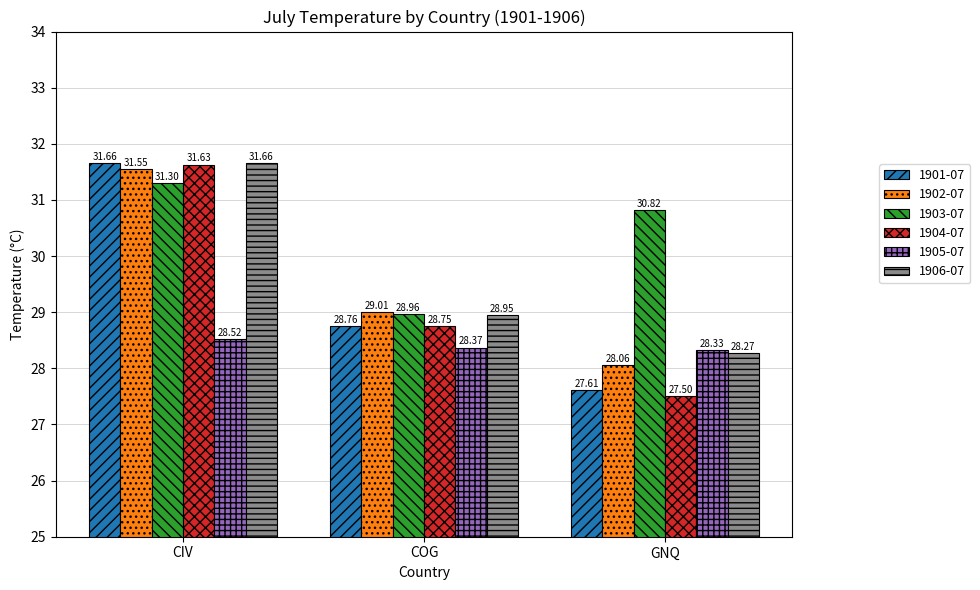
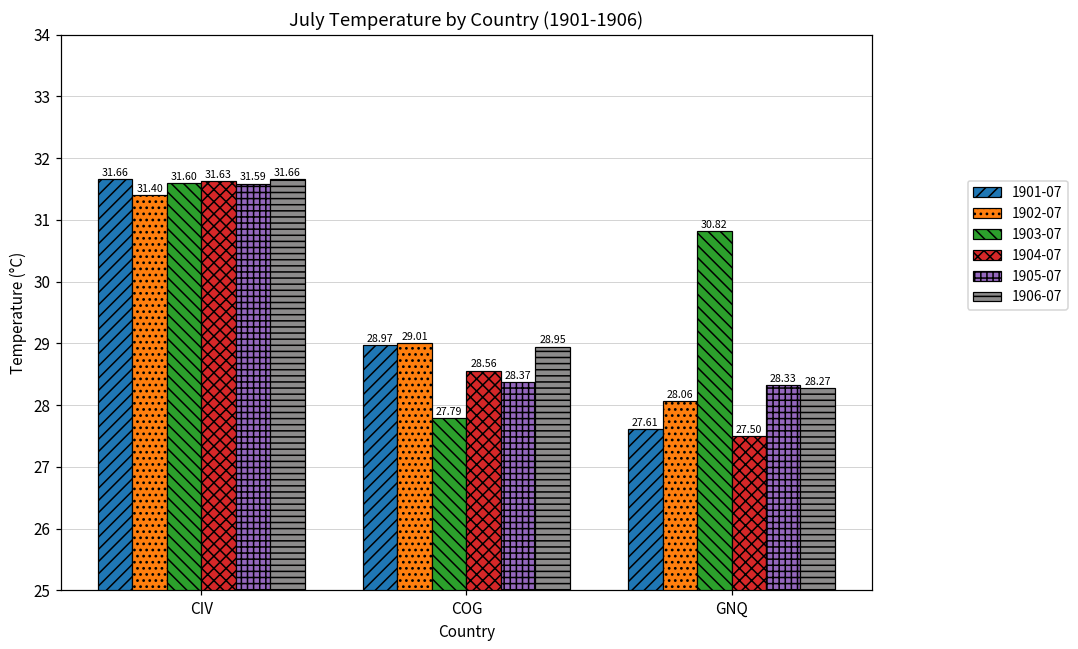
1902-07, CIV: 31.55 -> 31.40
1903-07, CIV: 31.30 -> 31.60
1905-07, CIV: 28.52 -> 31.59
1901-07, COG: 28.76 -> 28.97
1903-07, COG: 28.96 -> 27.79
1904-07, COG: 28.75 -> 28.56
